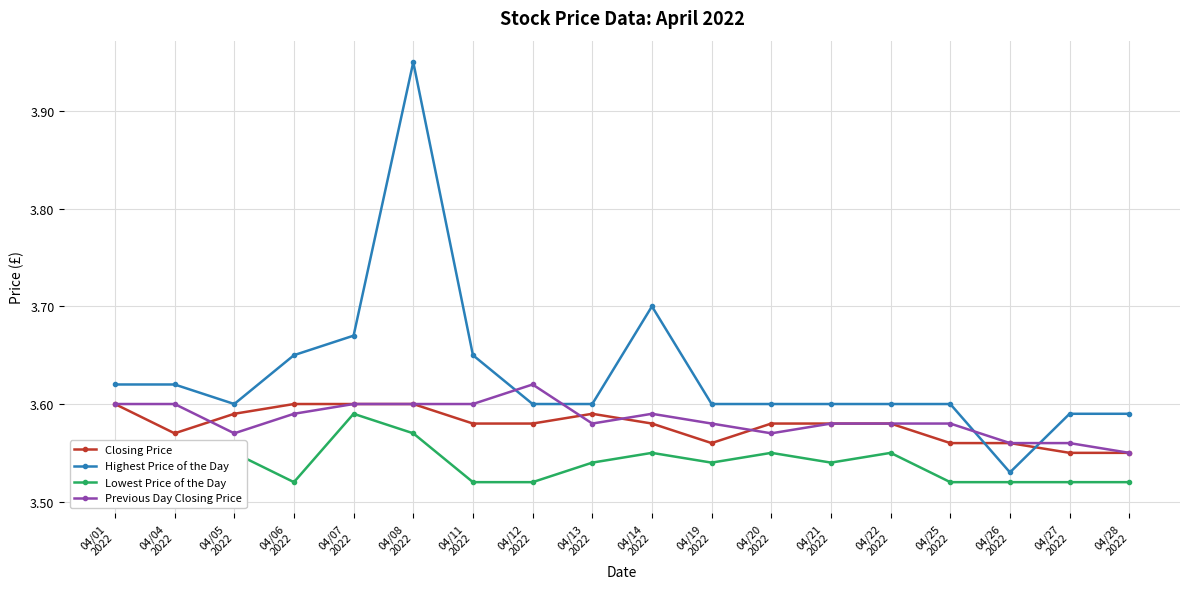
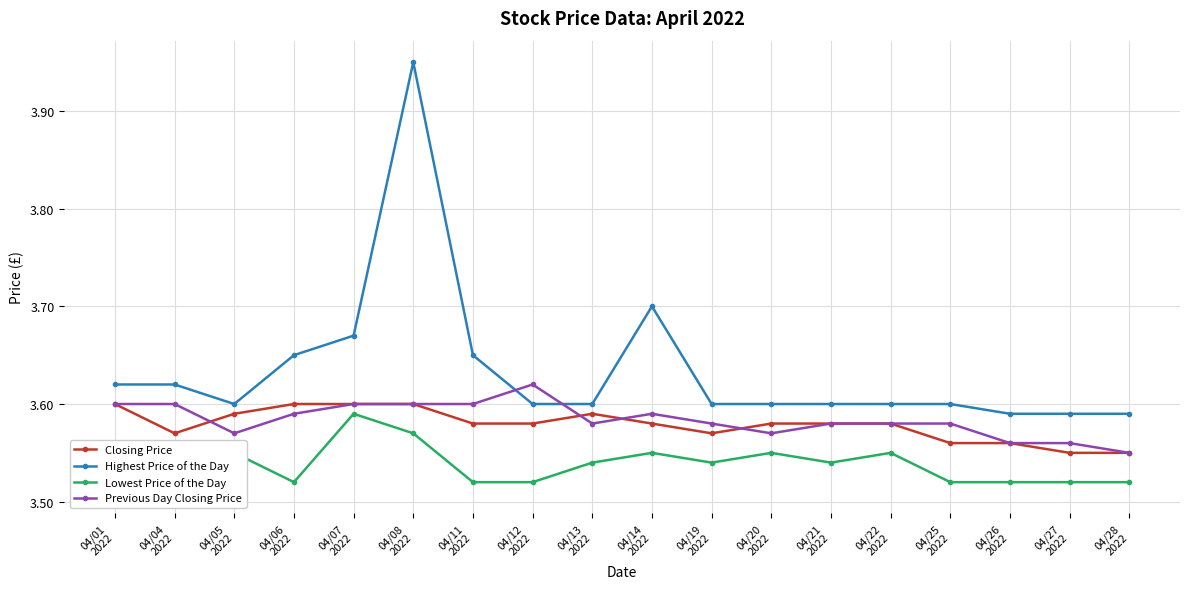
Closing Price, 04/19 2022: 3.56 -> 3.57
Highest Price of the Day, 04/26 2022: 3.53 -> 3.59
